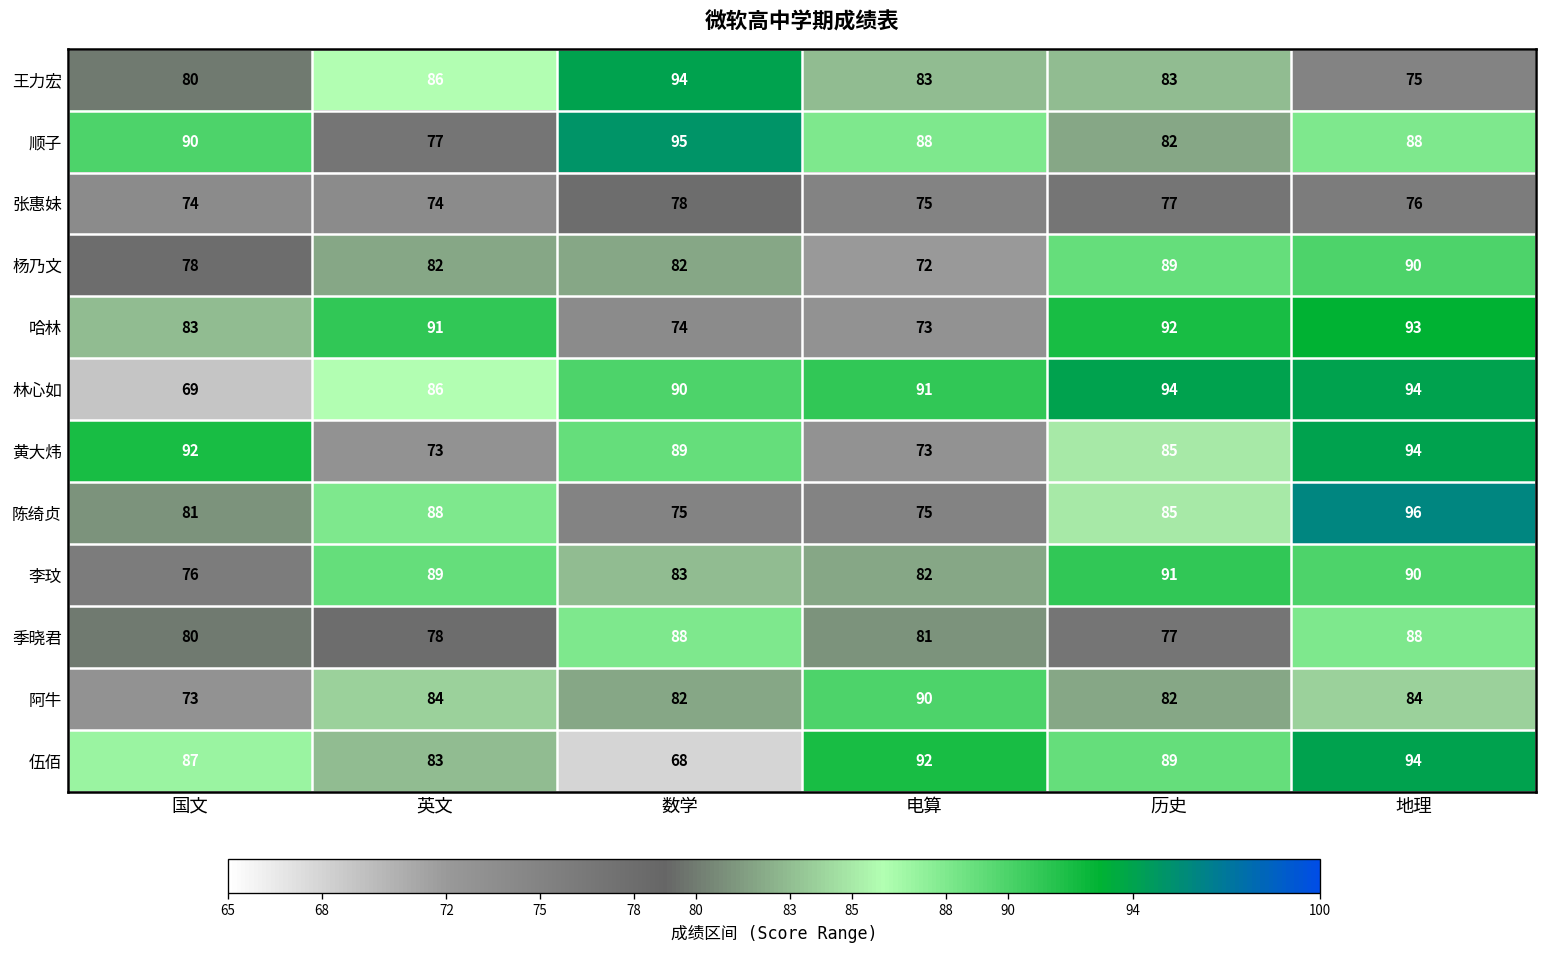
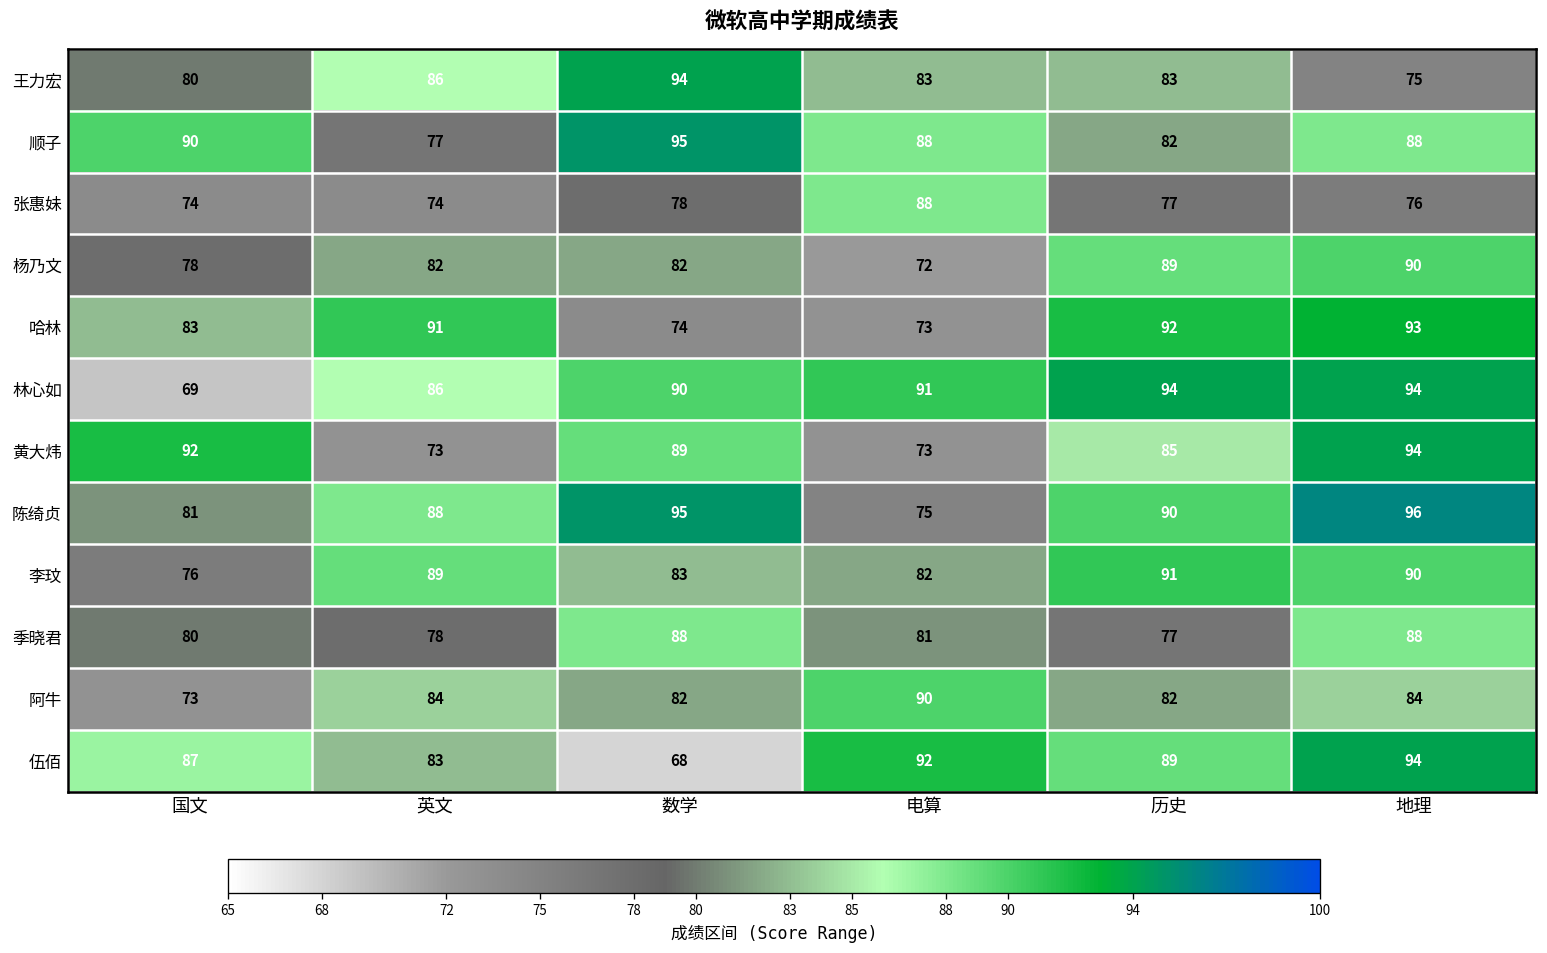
张惠妹, 电算: 75 -> 88
陈绮贞, 数学: 75 -> 95
陈绮贞, 历史: 85 -> 90
